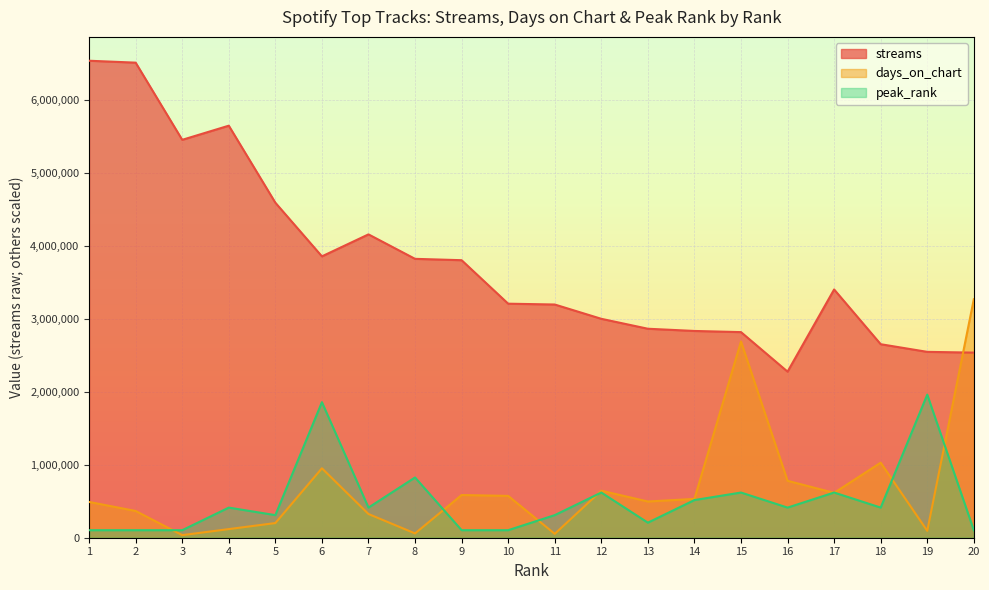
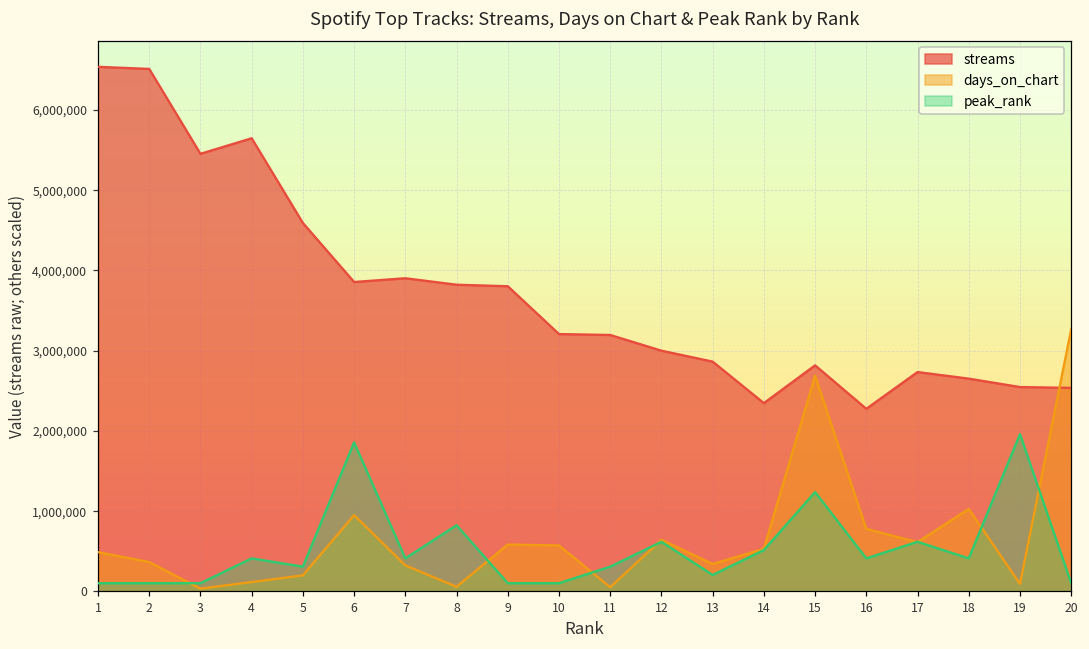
streams, 7: 4,200,000 -> 3,900,000
days_on_chart, 13: 500,000 -> 300,000
streams, 14: 2,800,000 -> 2,300,000
peak_rank, 15: 600,000 -> 1,200,000
streams, 17: 3,400,000 -> 2,700,000
